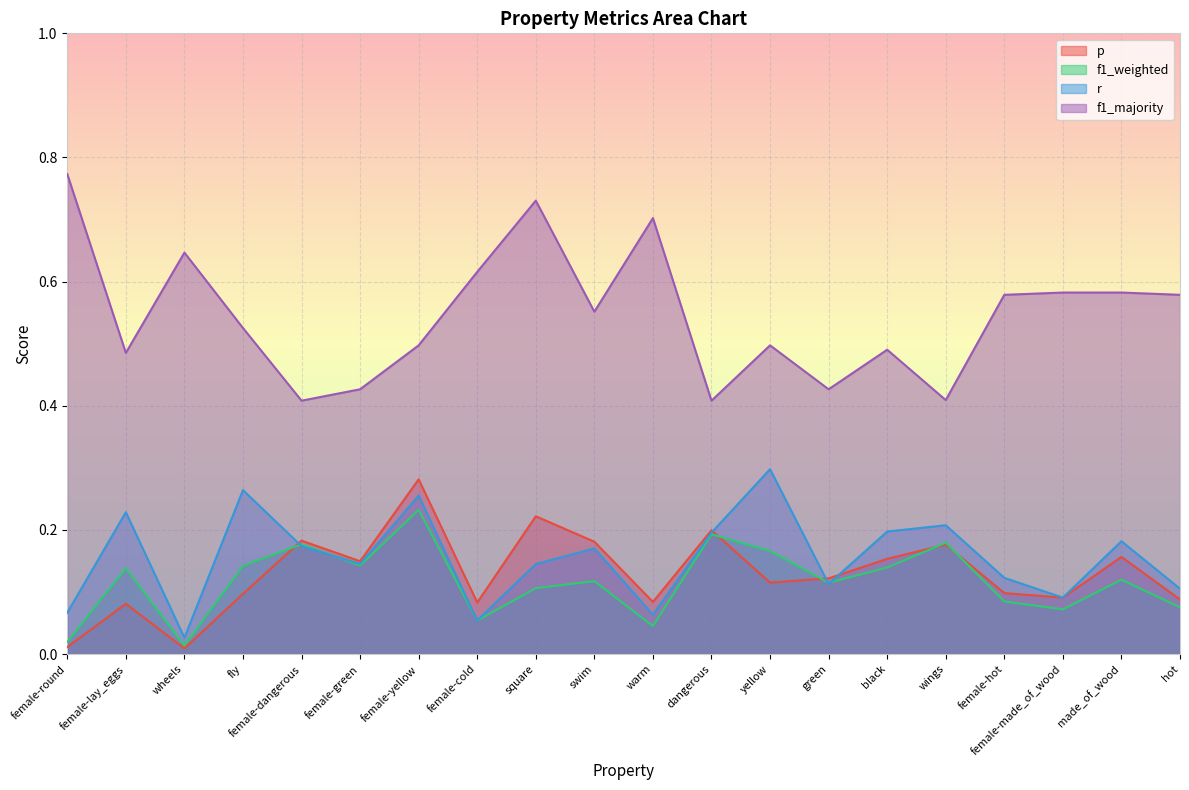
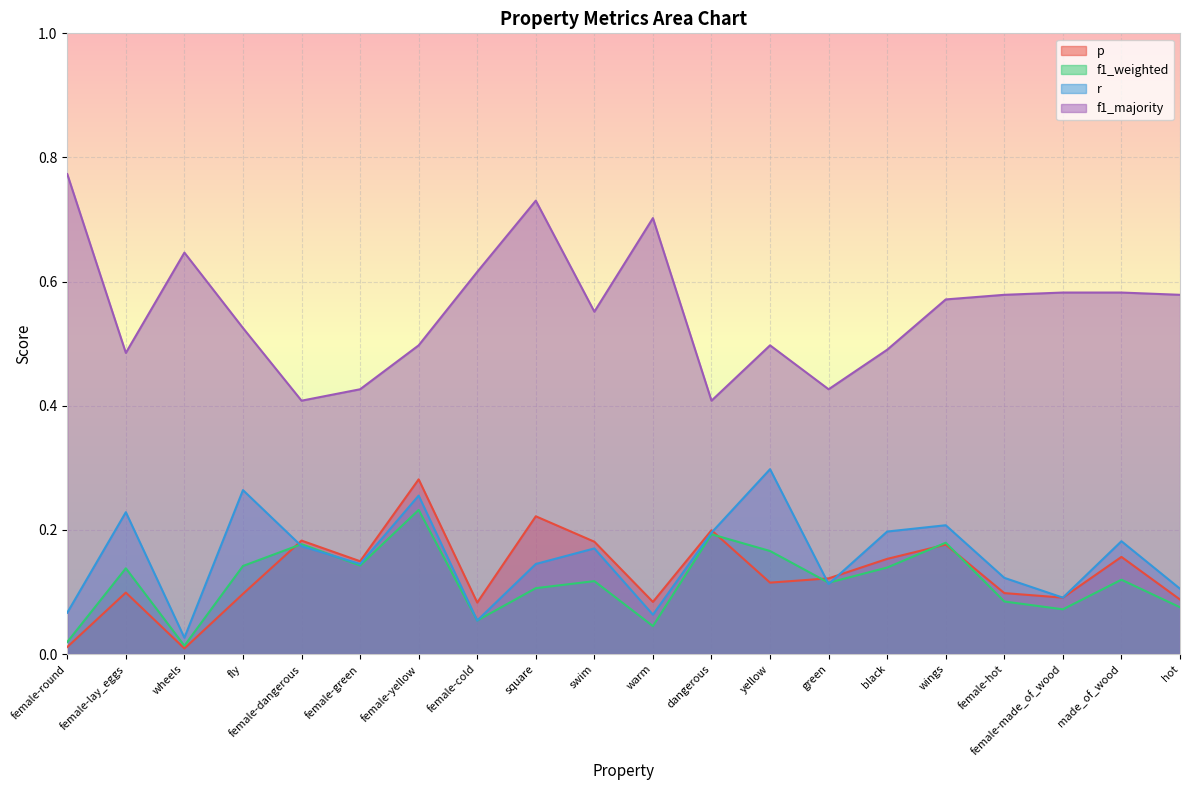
p, female-lay_eggs: 0.08 -> 0.10
f1_majority, wings: 0.41 -> 0.57
